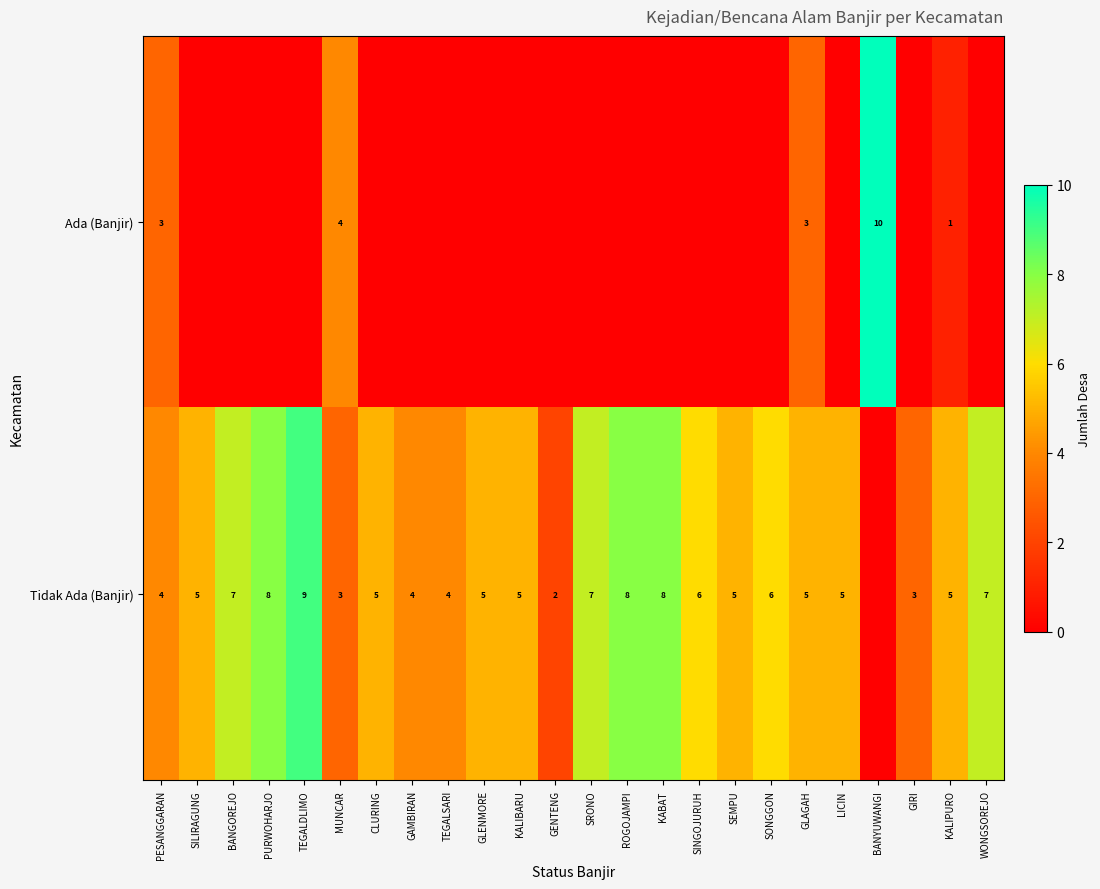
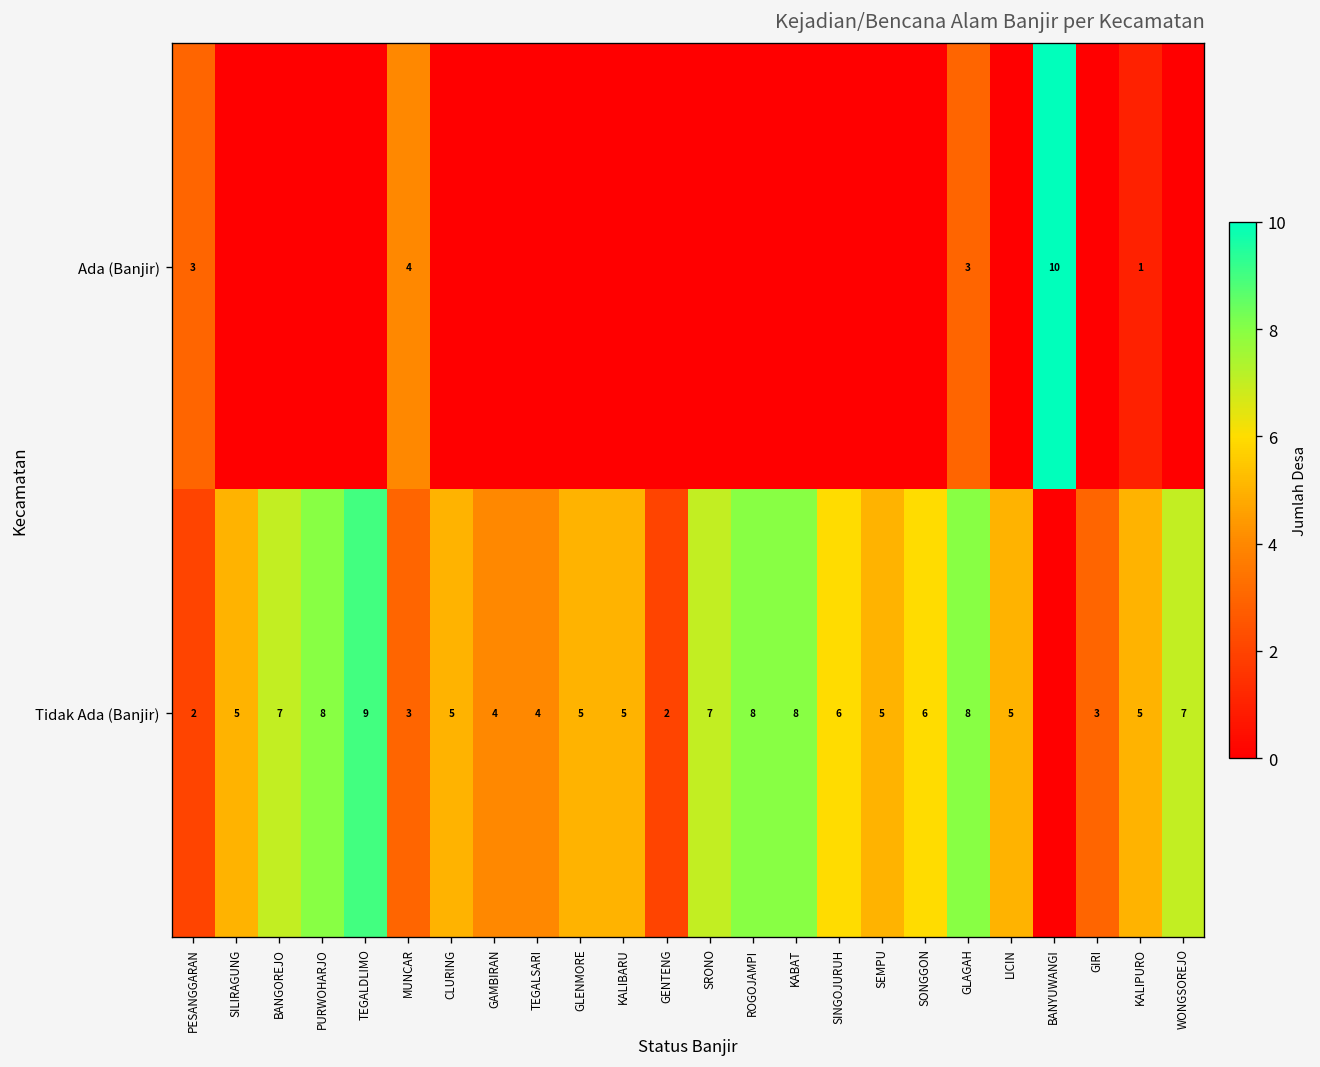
Tidak Ada (Banjir), PESANGGARAN: 4 -> 2
Tidak Ada (Banjir), GLAGAH: 5 -> 8
